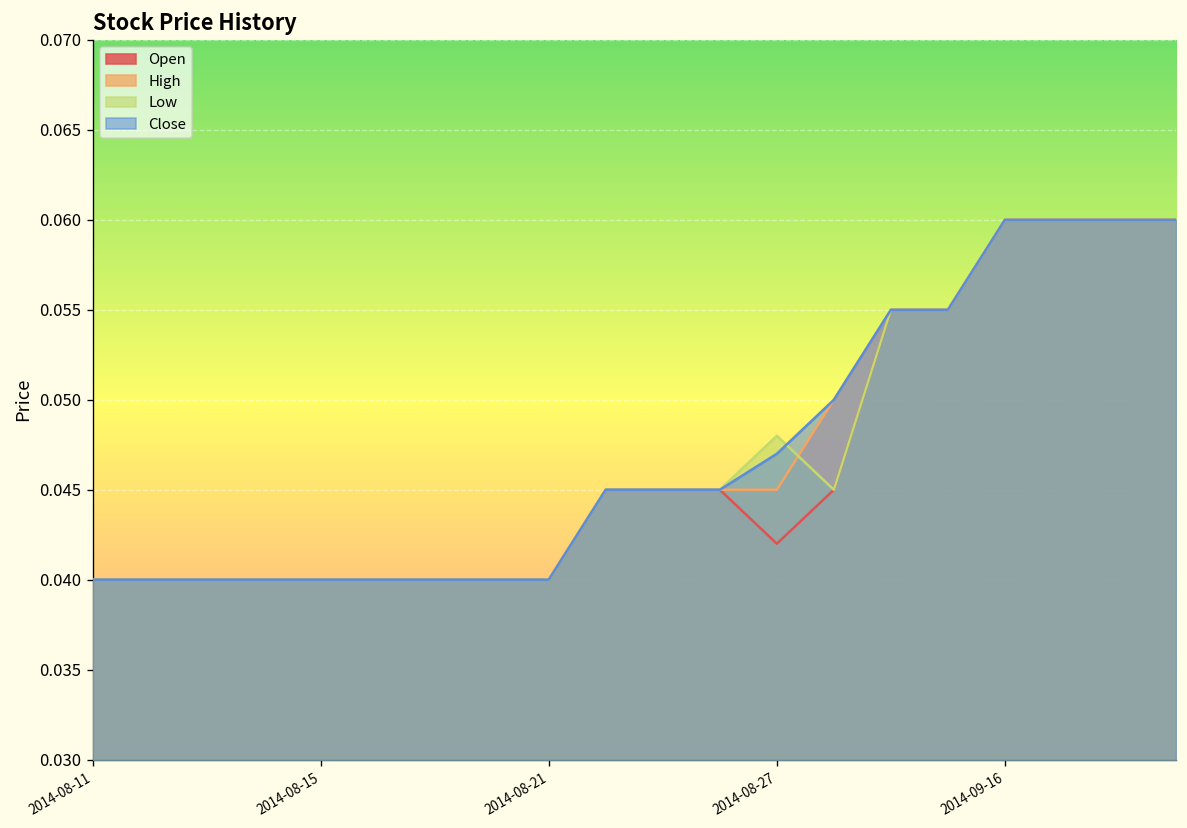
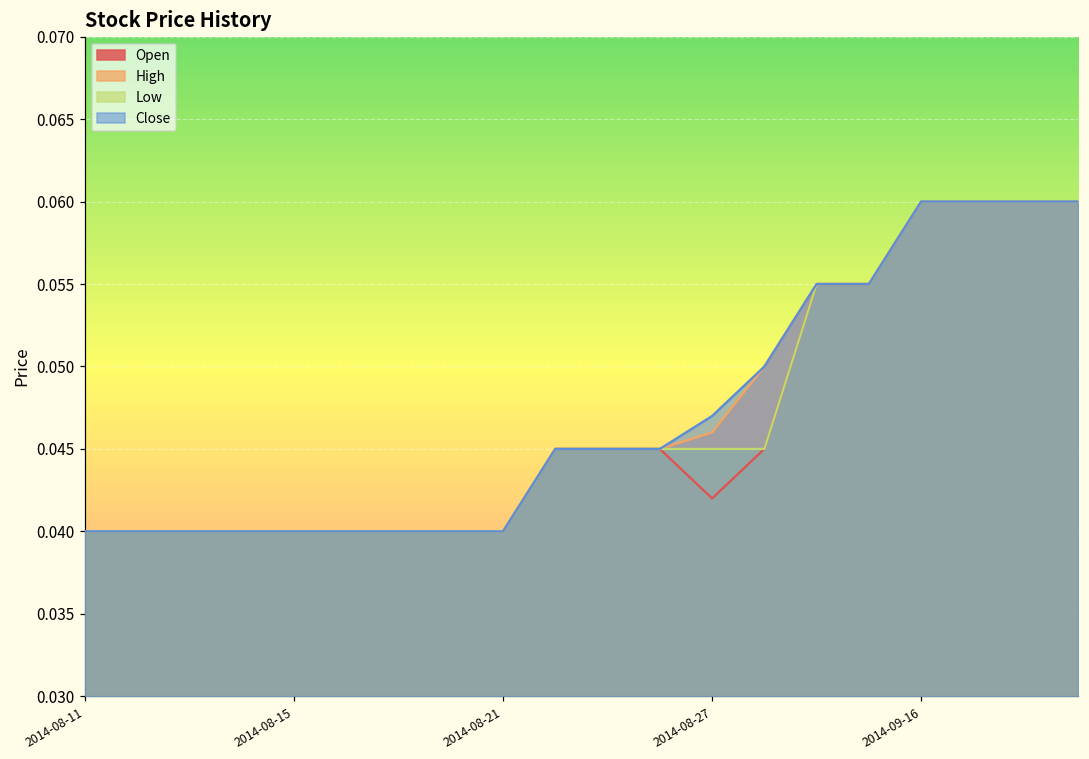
High, 2014-08-27: 0.045 -> 0.046
Low, 2014-08-27: 0.048 -> 0.045
